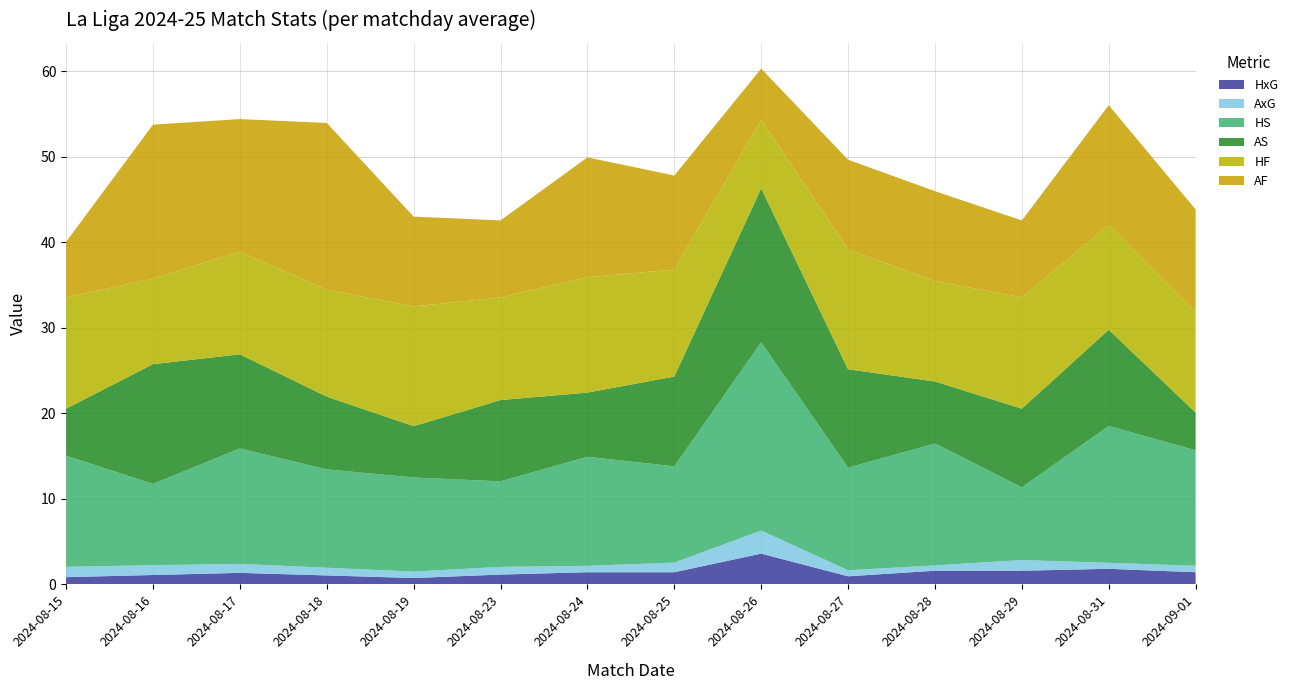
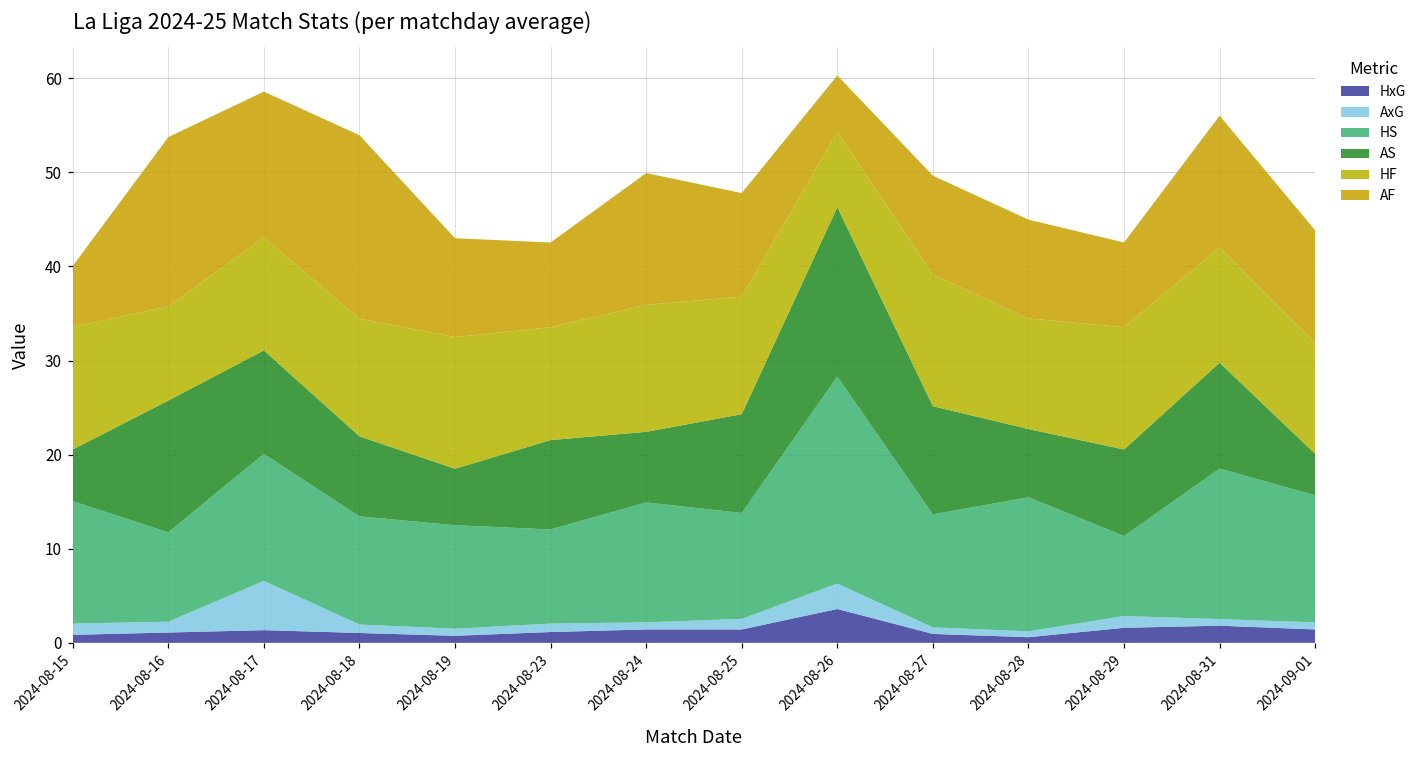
AxG, 2024-08-17: 1 -> 5
HxG, 2024-08-28: 2 -> 1
